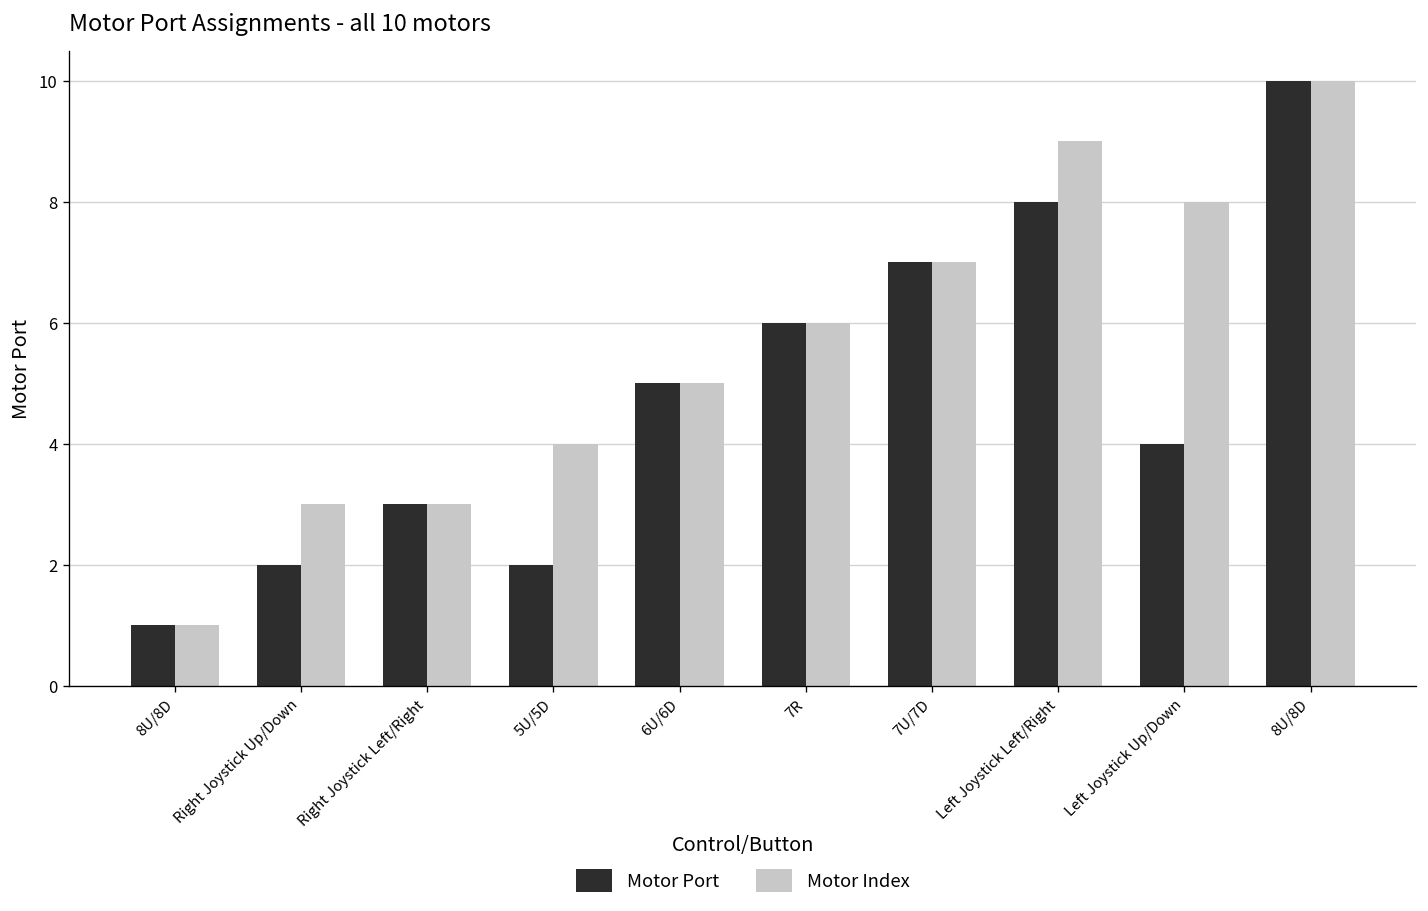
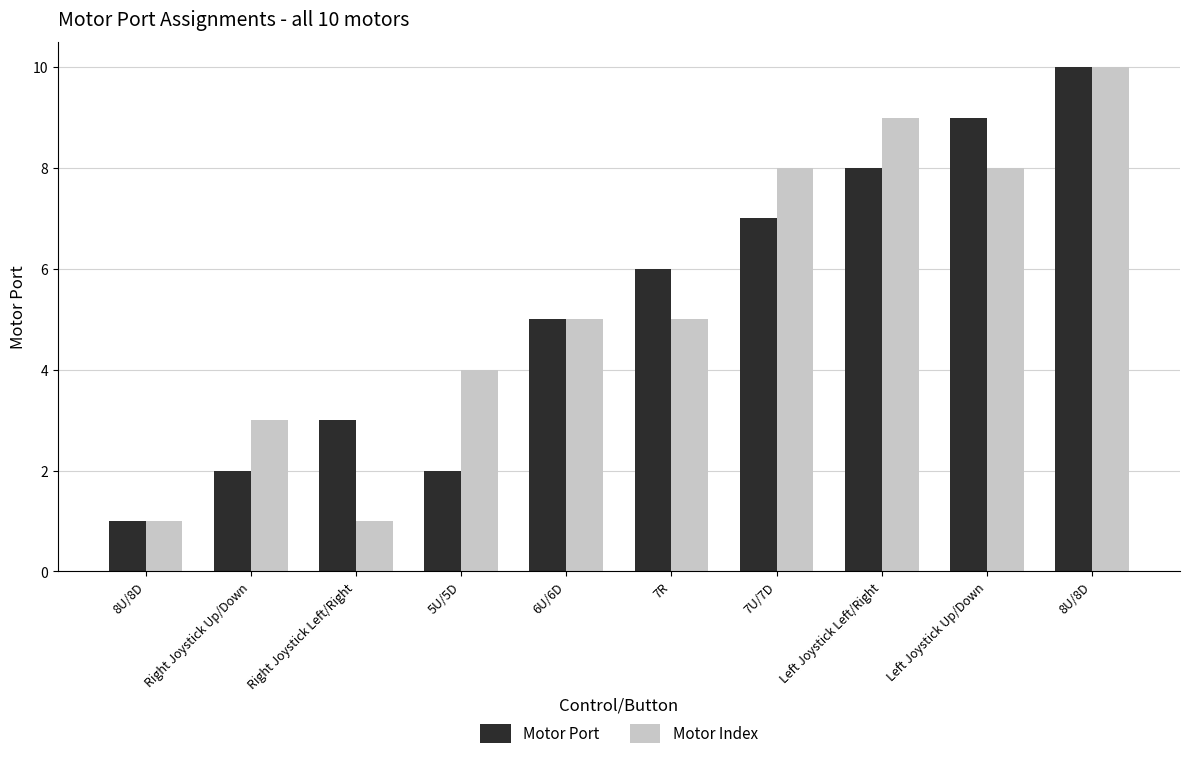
Motor Index, Right Joystick Left/Right: 3 -> 1
Motor Index, 7R: 6 -> 5
Motor Index, 7U/7D: 7 -> 8
Motor Port, Left Joystick Up/Down: 4 -> 9
